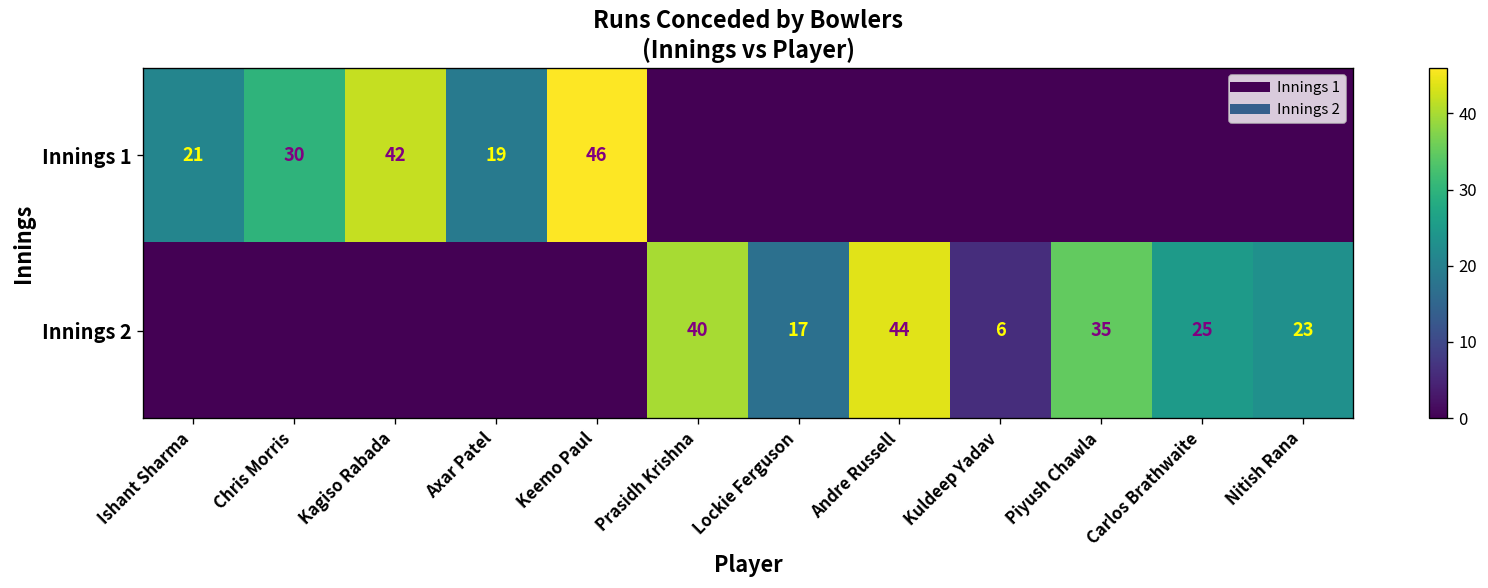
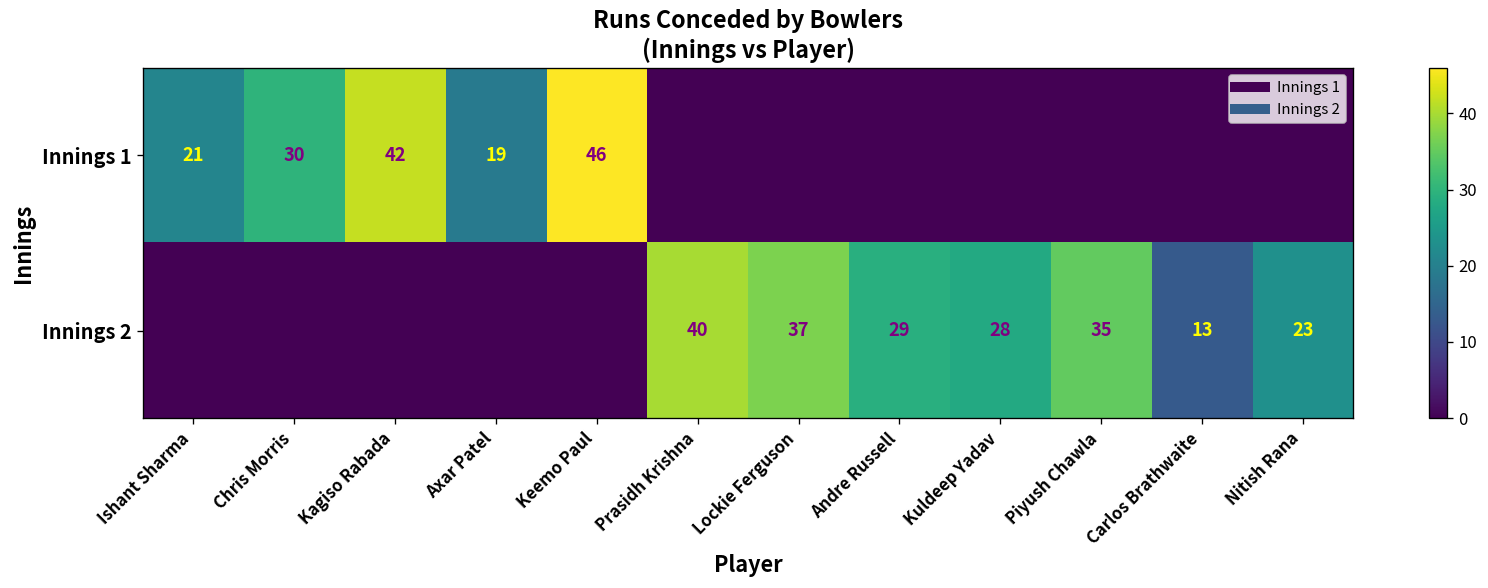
Innings 2, Lockie Ferguson: 17 -> 37
Innings 2, Andre Russell: 44 -> 29
Innings 2, Kuldeep Yadav: 6 -> 28
Innings 2, Carlos Brathwaite: 25 -> 13
